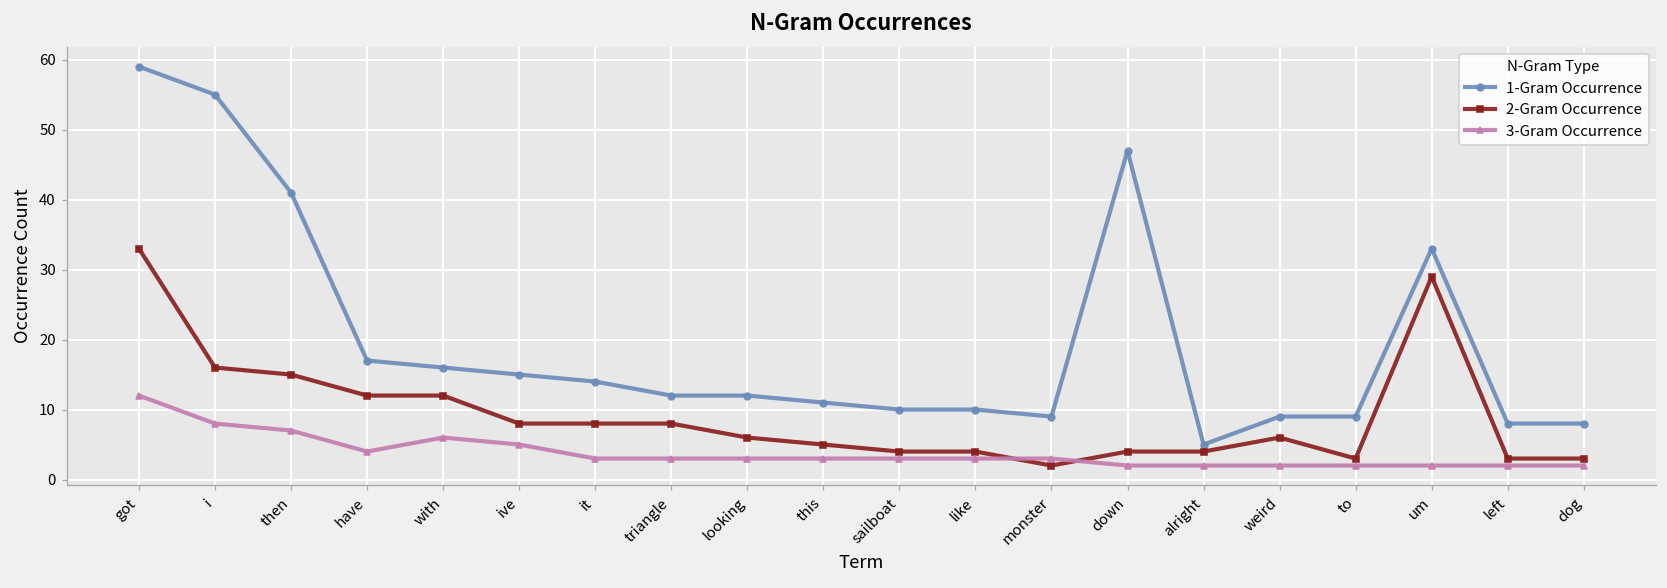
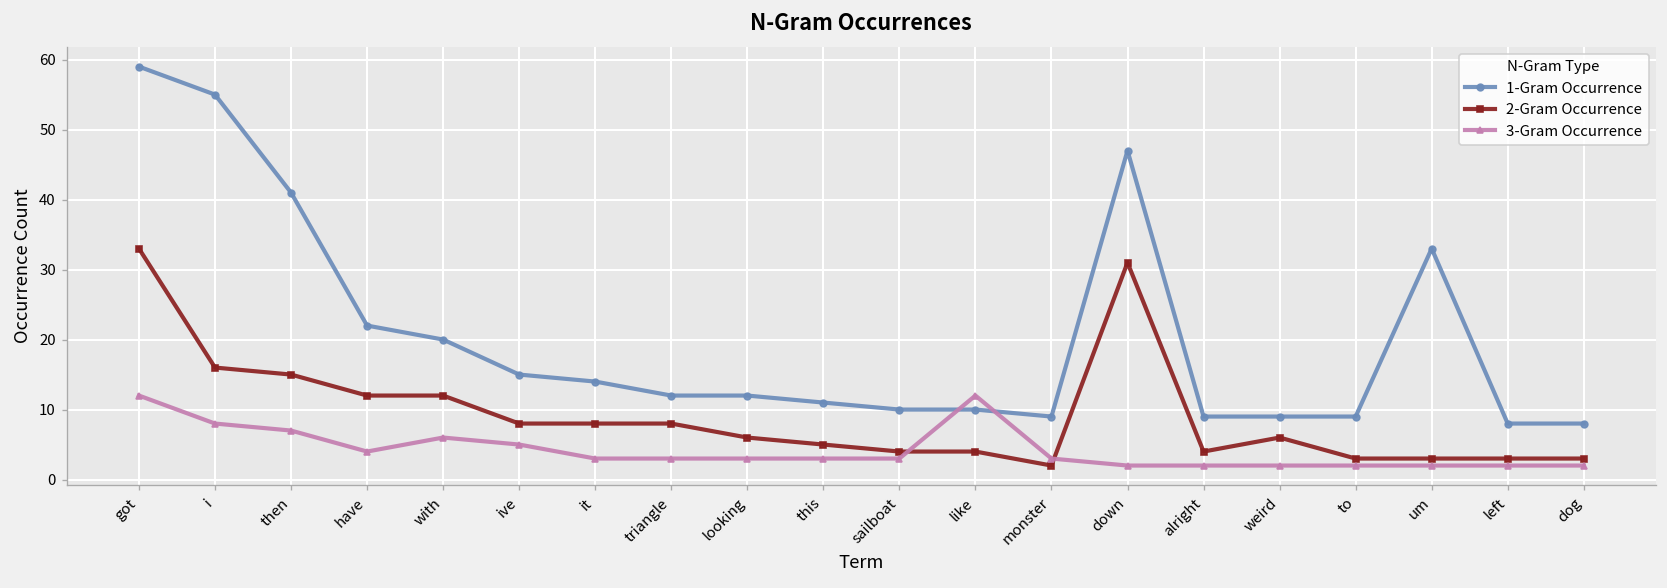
1-Gram Occurrence, have: 17 -> 22
1-Gram Occurrence, with: 16 -> 20
3-Gram Occurrence, like: 3 -> 12
2-Gram Occurrence, down: 4 -> 31
1-Gram Occurrence, alright: 5 -> 9
2-Gram Occurrence, um: 29 -> 3
